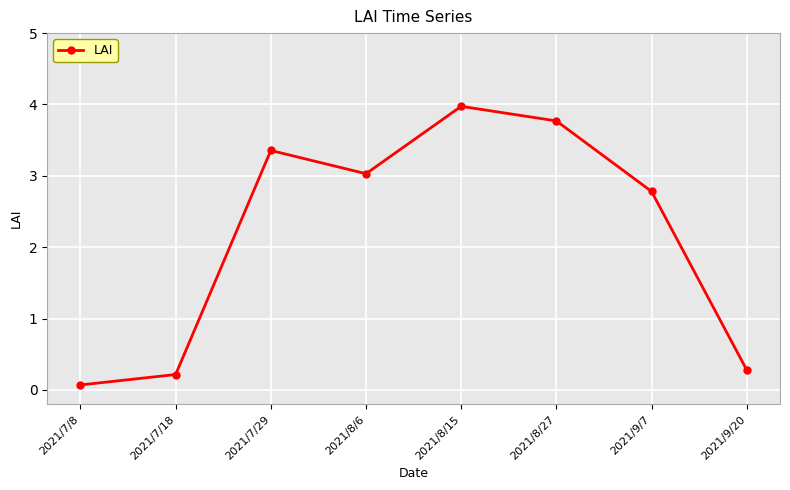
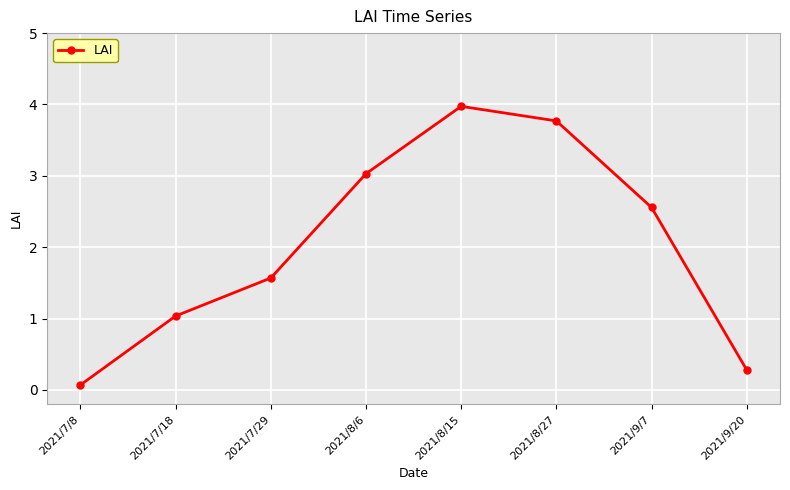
2021/7/18: 0.2 -> 1.0
2021/7/29: 3.4 -> 1.6
2021/9/7: 2.8 -> 2.6
